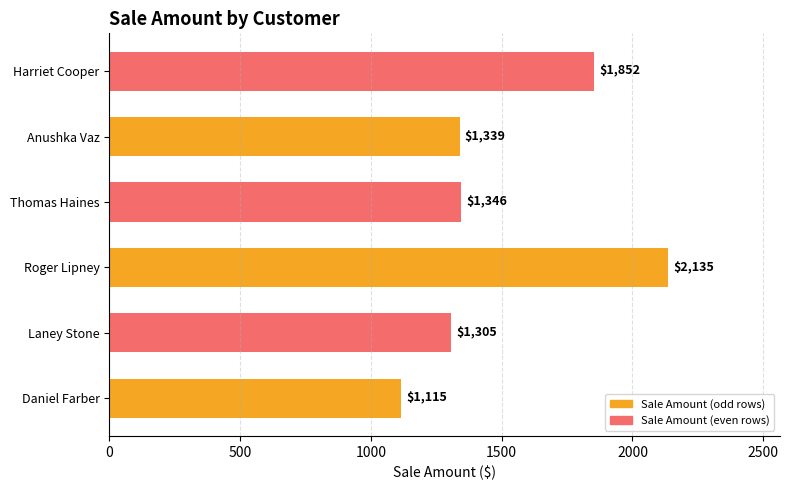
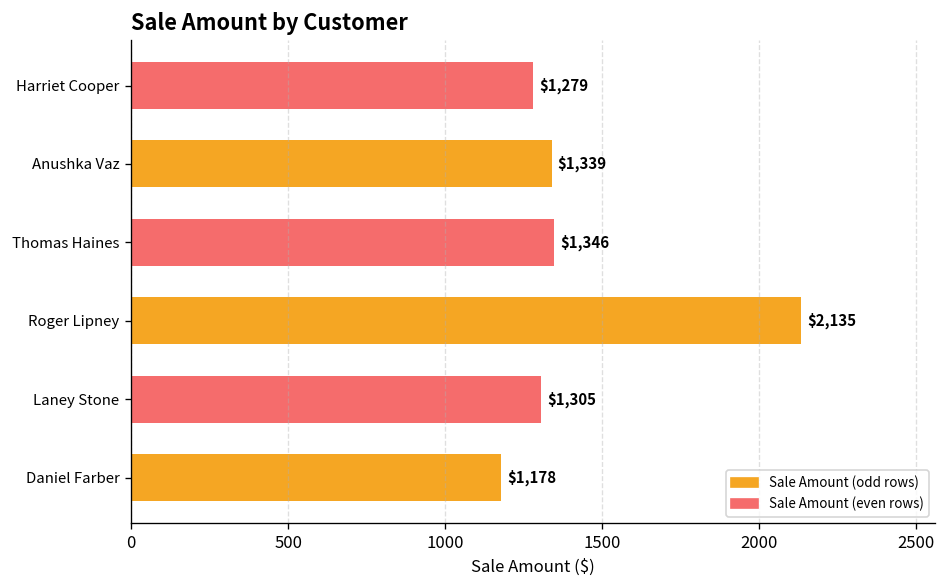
Harriet Cooper: $1,852 -> $1,279
Daniel Farber: $1,115 -> $1,178
